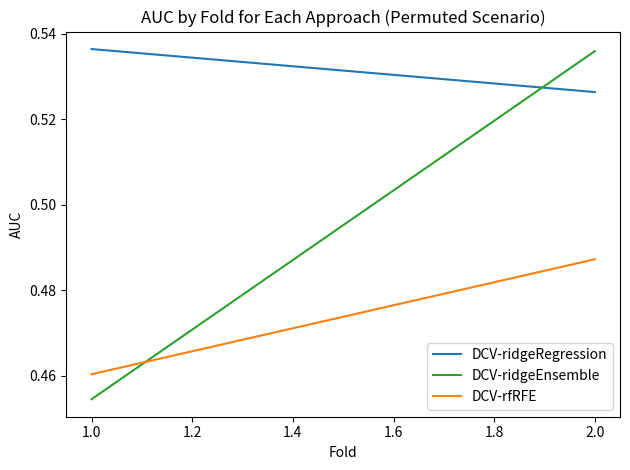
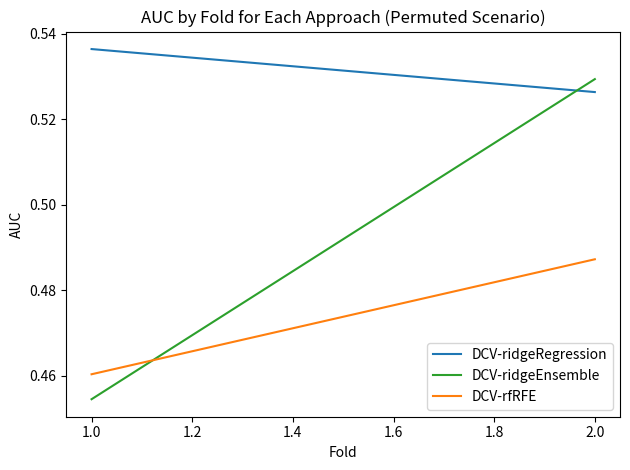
DCV-ridgeEnsemble, 2.0: 0.536 -> 0.529
